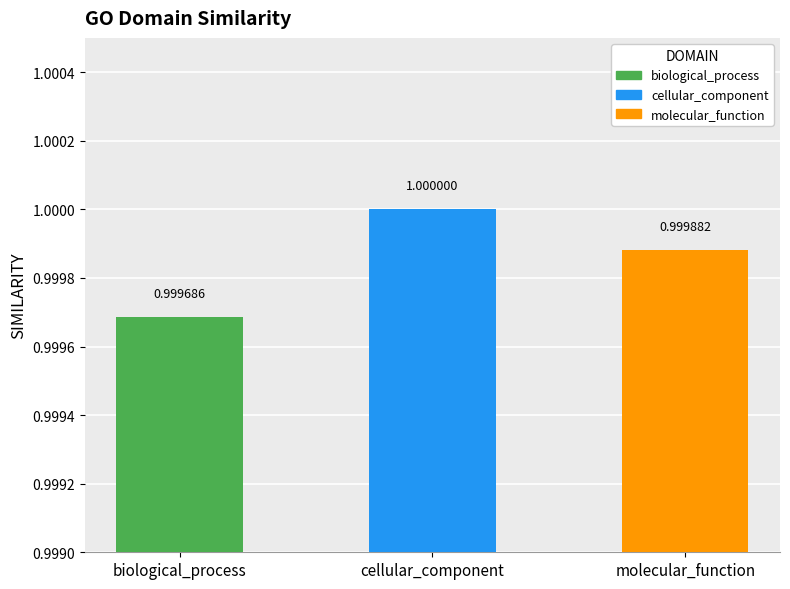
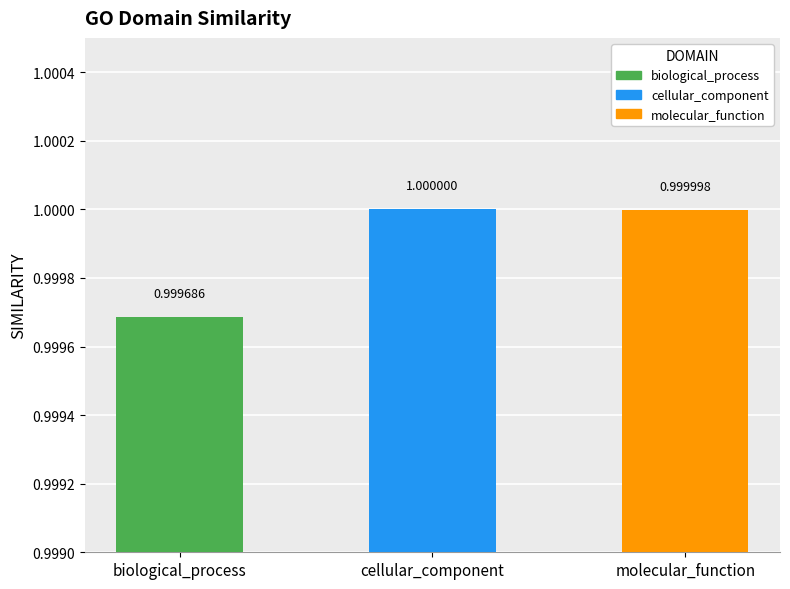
molecular_function: 0.999882 -> 0.999998
